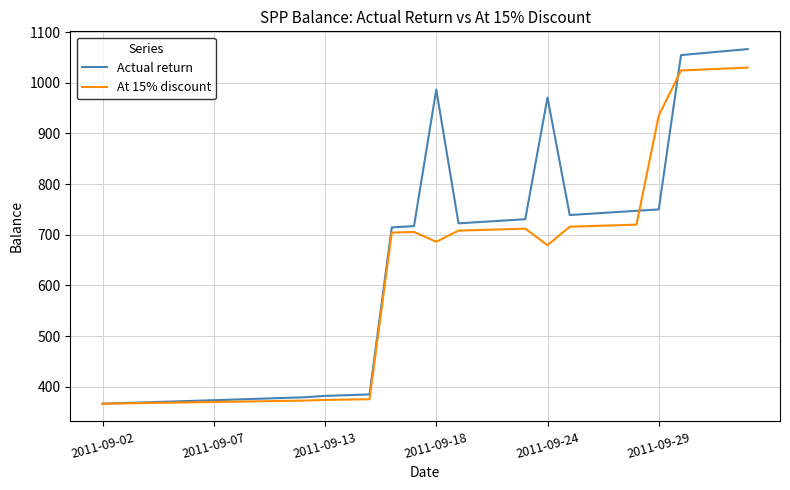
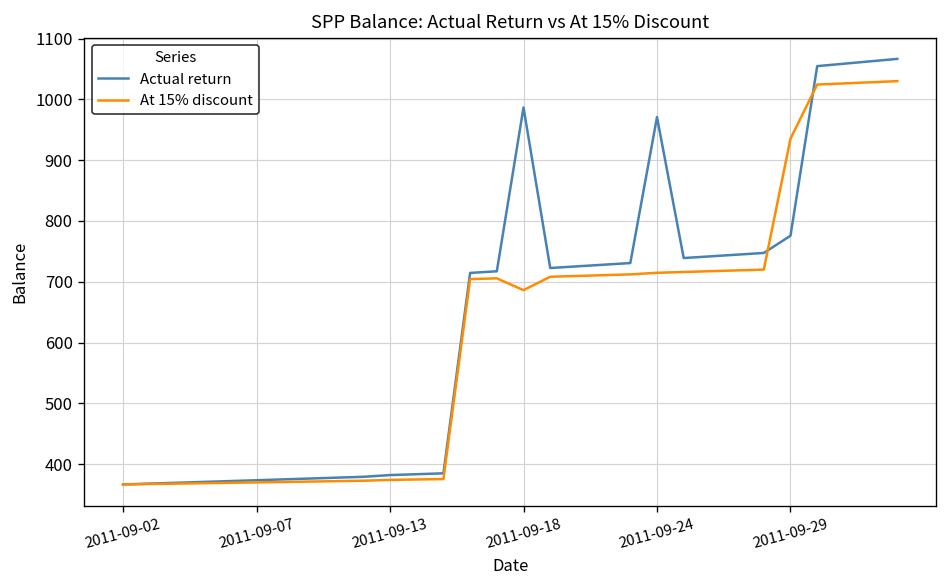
At 15% discount, 2011-09-24: 680 -> 710
Actual return, 2011-09-29: 750 -> 780
